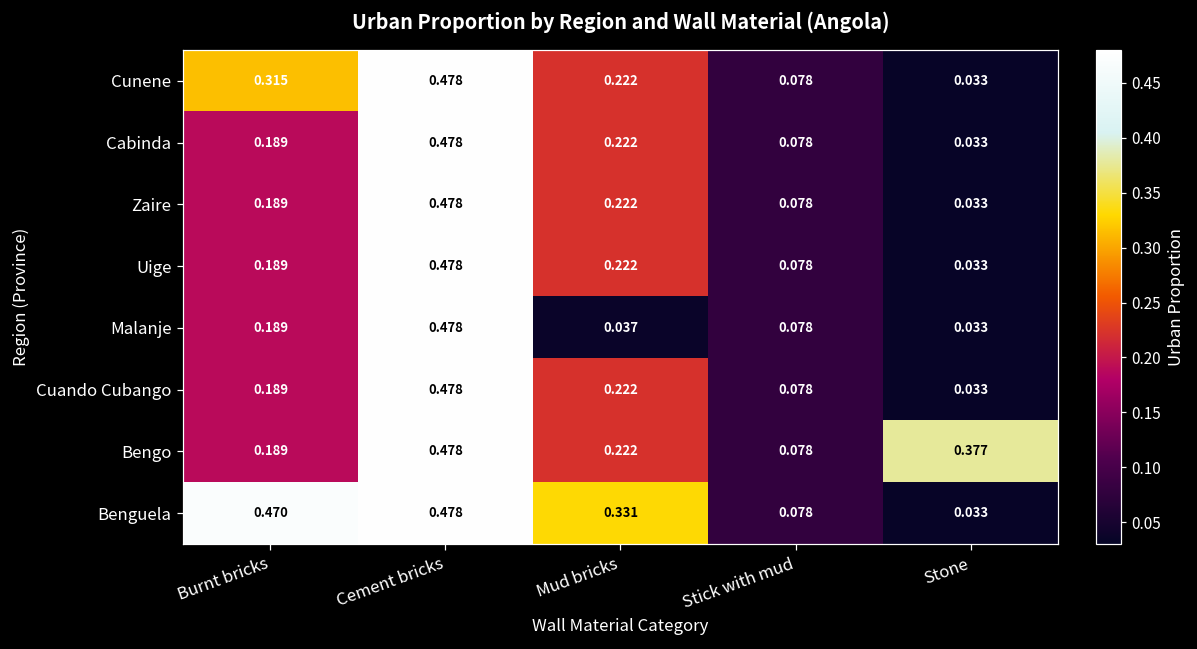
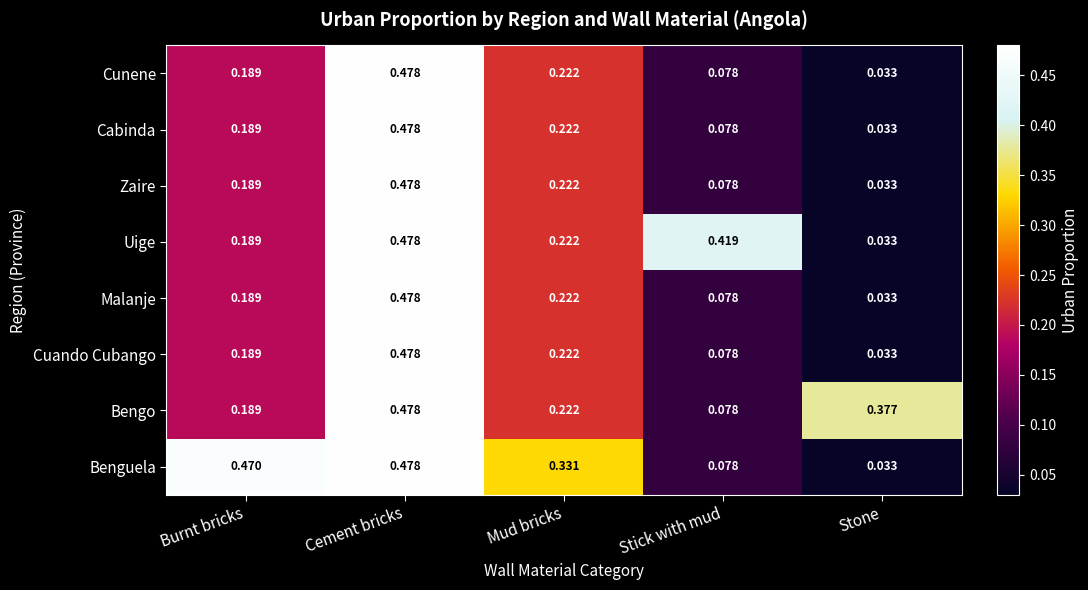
Cunene, Burnt bricks: 0.315 -> 0.189
Uige, Stick with mud: 0.078 -> 0.419
Malanje, Mud bricks: 0.037 -> 0.222
